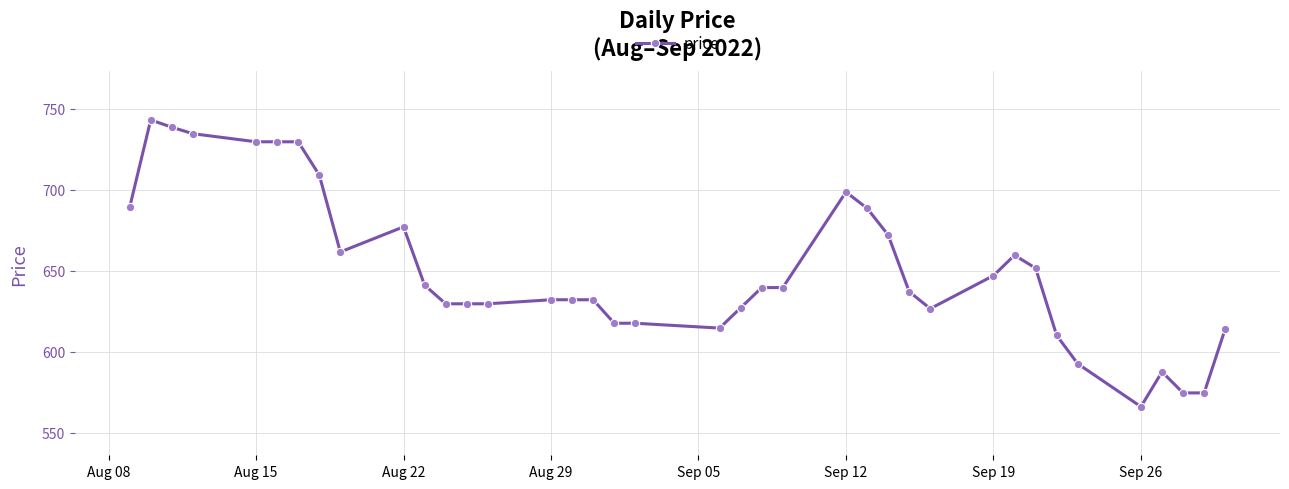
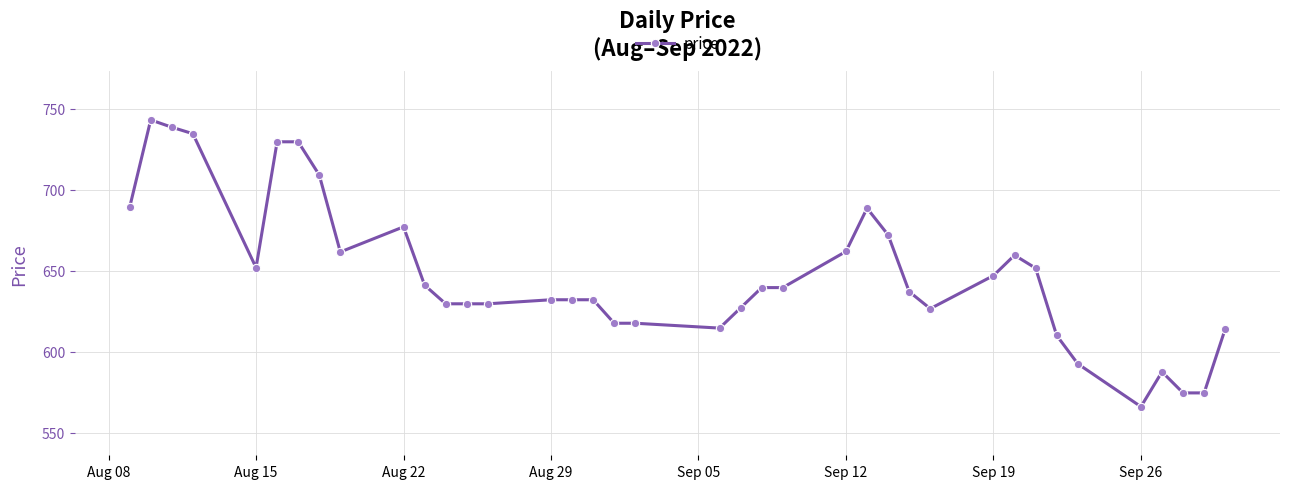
Aug 15: 730 -> 652
Sep 12: 699 -> 662
